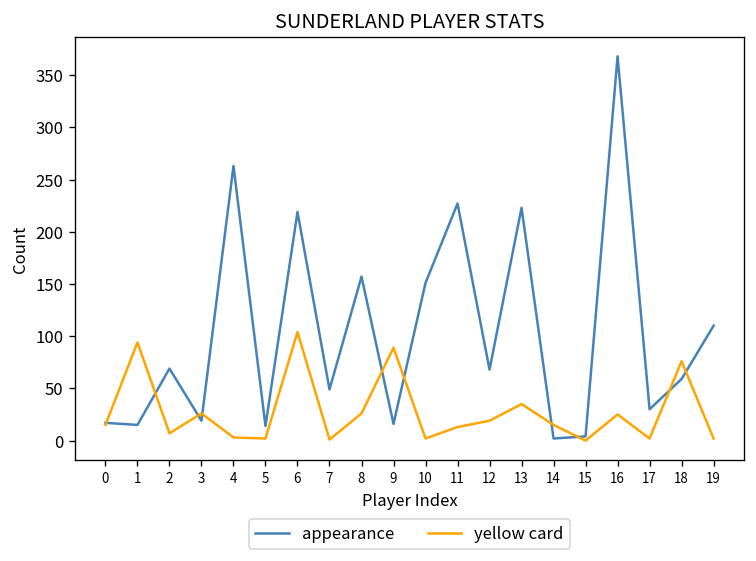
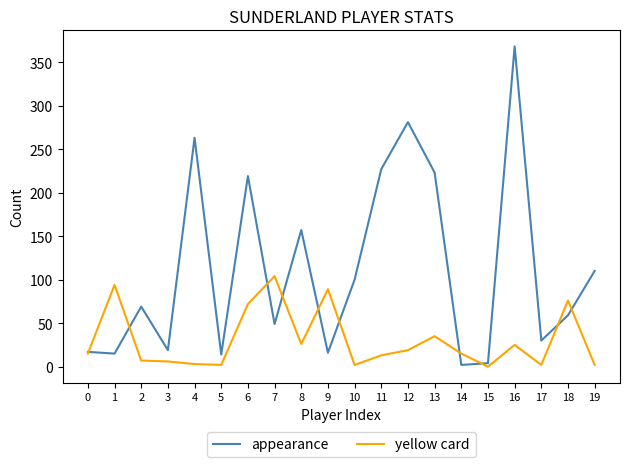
yellow card, 3: 30 -> 10
yellow card, 6: 100 -> 70
yellow card, 7: 0 -> 100
appearance, 10: 150 -> 100
appearance, 12: 70 -> 280
